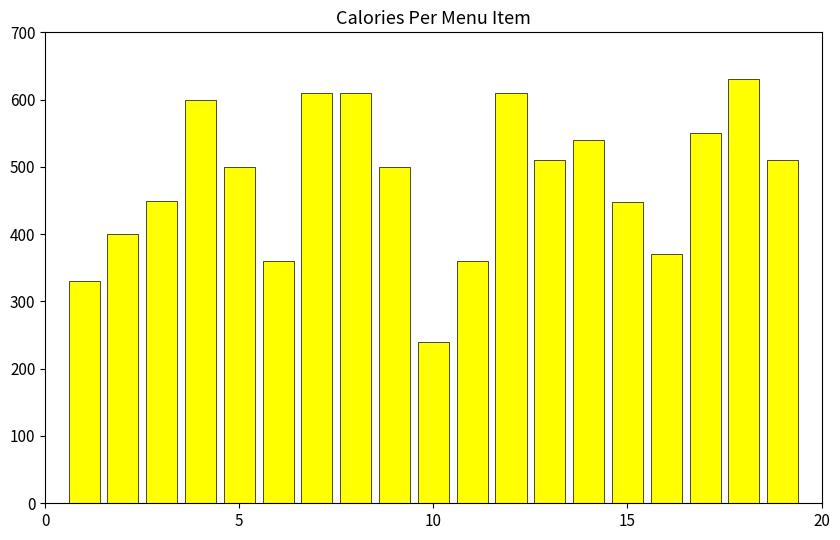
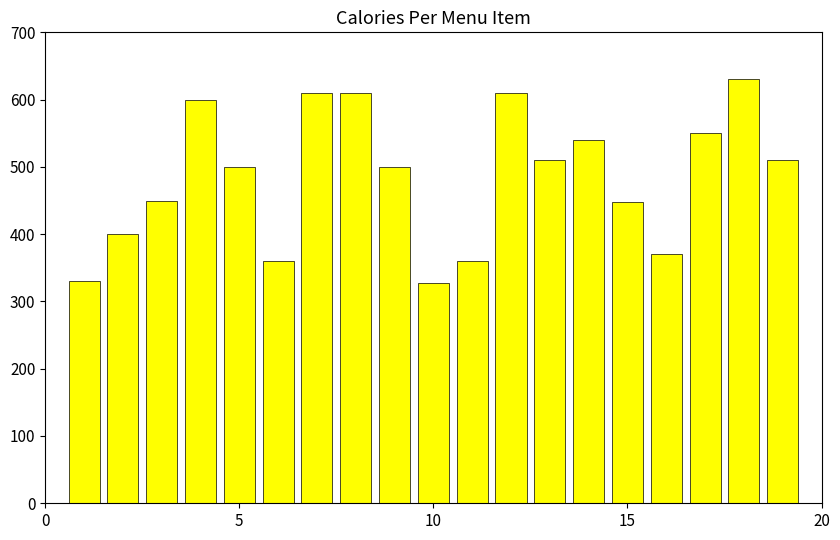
10: 240 -> 330
